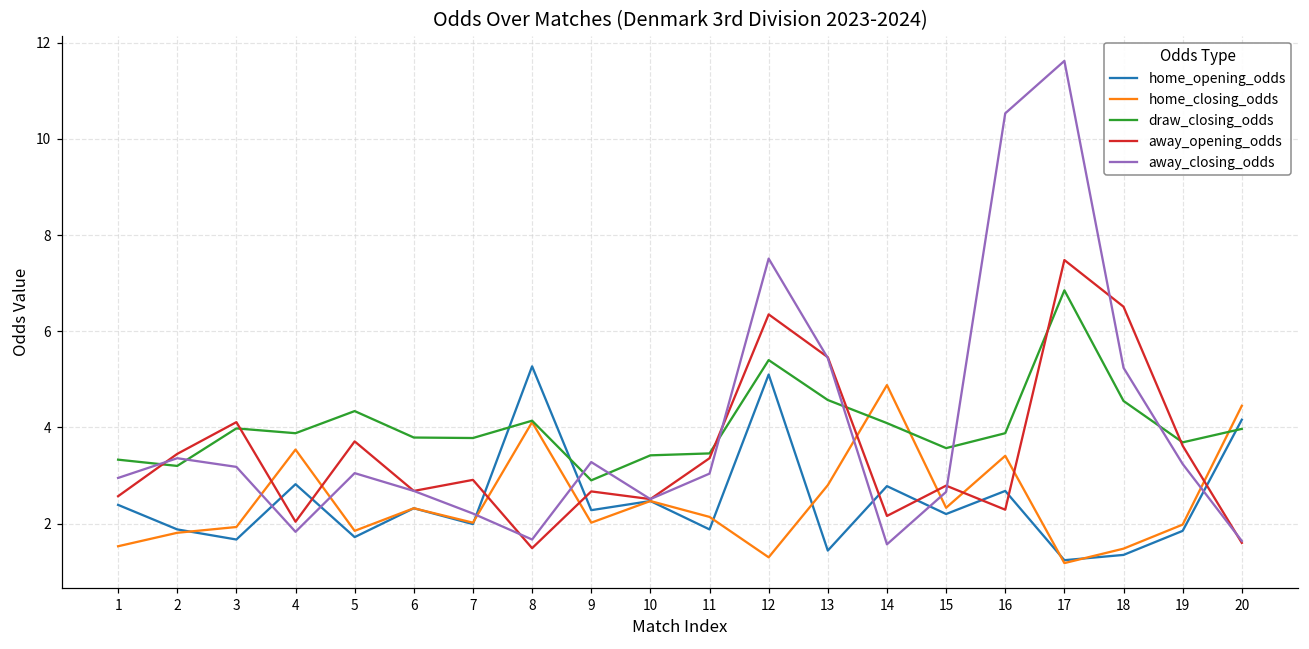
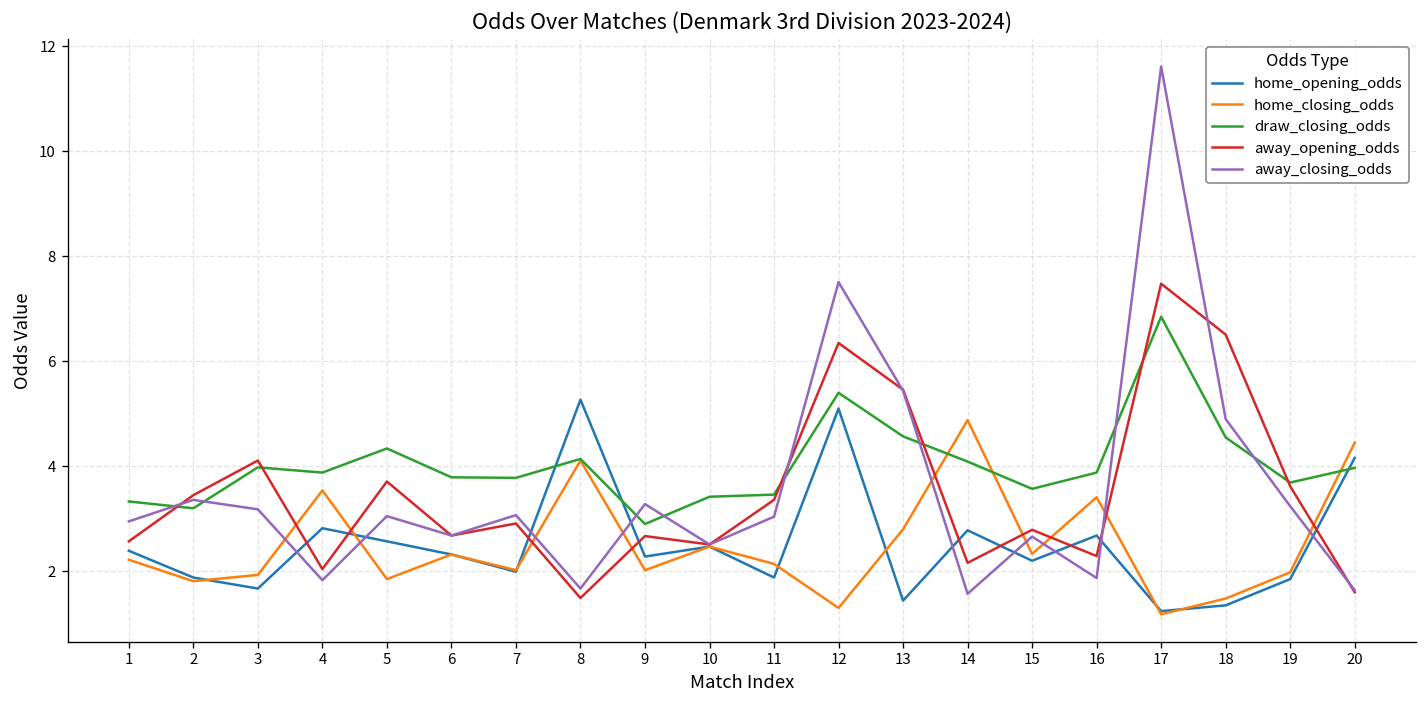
home_closing_odds, 1: 1.5 -> 2.2
home_opening_odds, 5: 1.7 -> 2.6
away_closing_odds, 7: 2.2 -> 3.1
away_closing_odds, 16: 10.5 -> 1.9
away_closing_odds, 18: 5.2 -> 4.9
